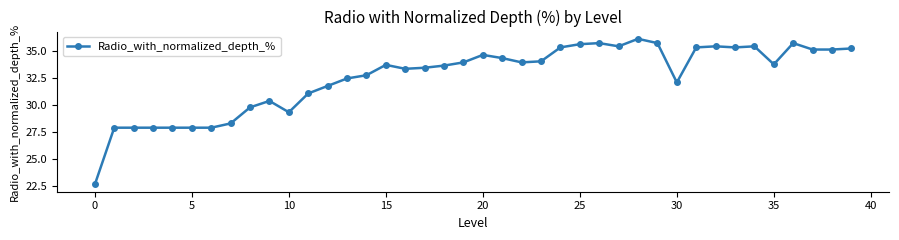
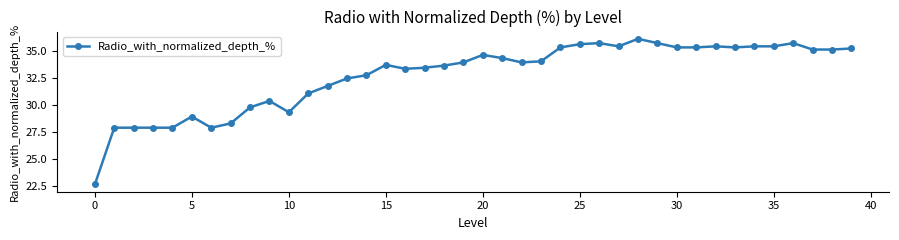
5: 27.9 -> 28.9
30: 32.1 -> 35.4
35: 33.8 -> 35.5
